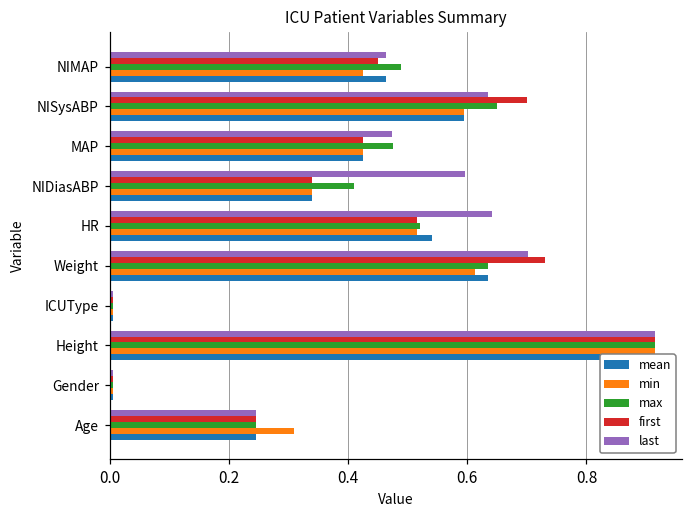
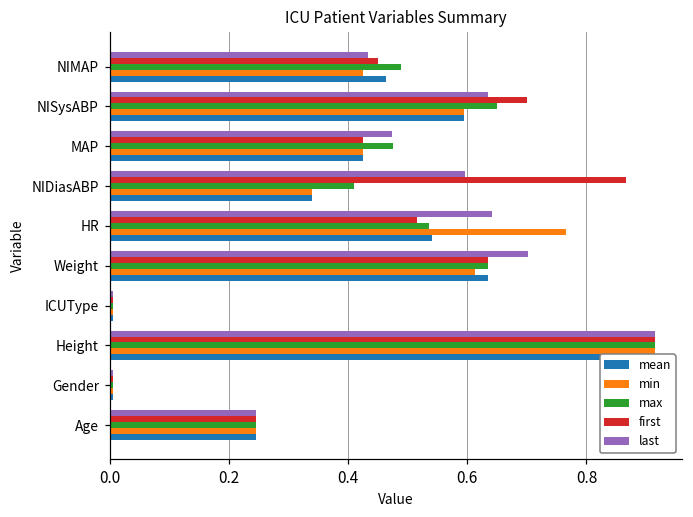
last, NIMAP: 0.46 -> 0.43
first, NIDiasABP: 0.34 -> 0.87
max, HR: 0.52 -> 0.54
min, HR: 0.52 -> 0.77
first, Weight: 0.73 -> 0.64
min, Age: 0.31 -> 0.25
